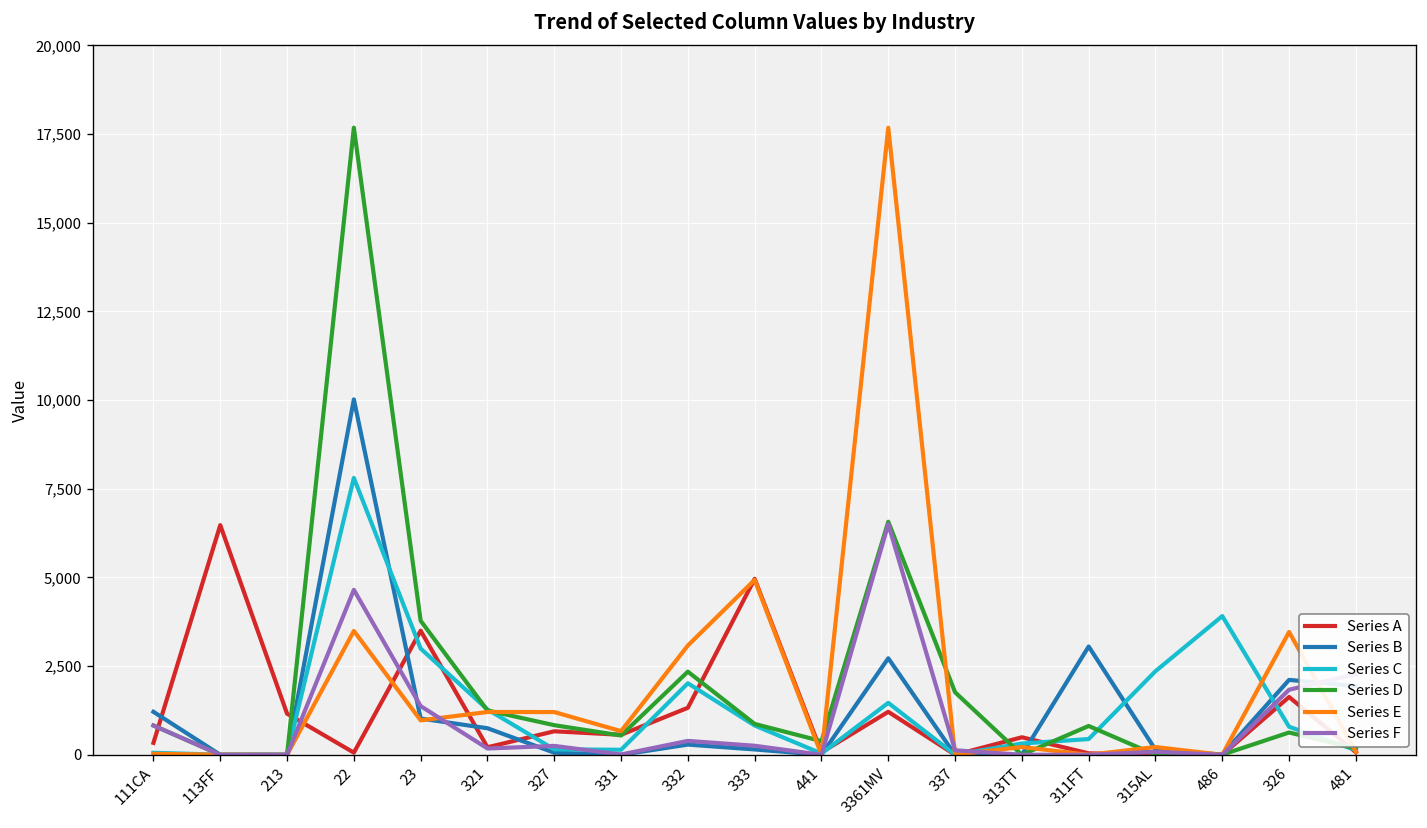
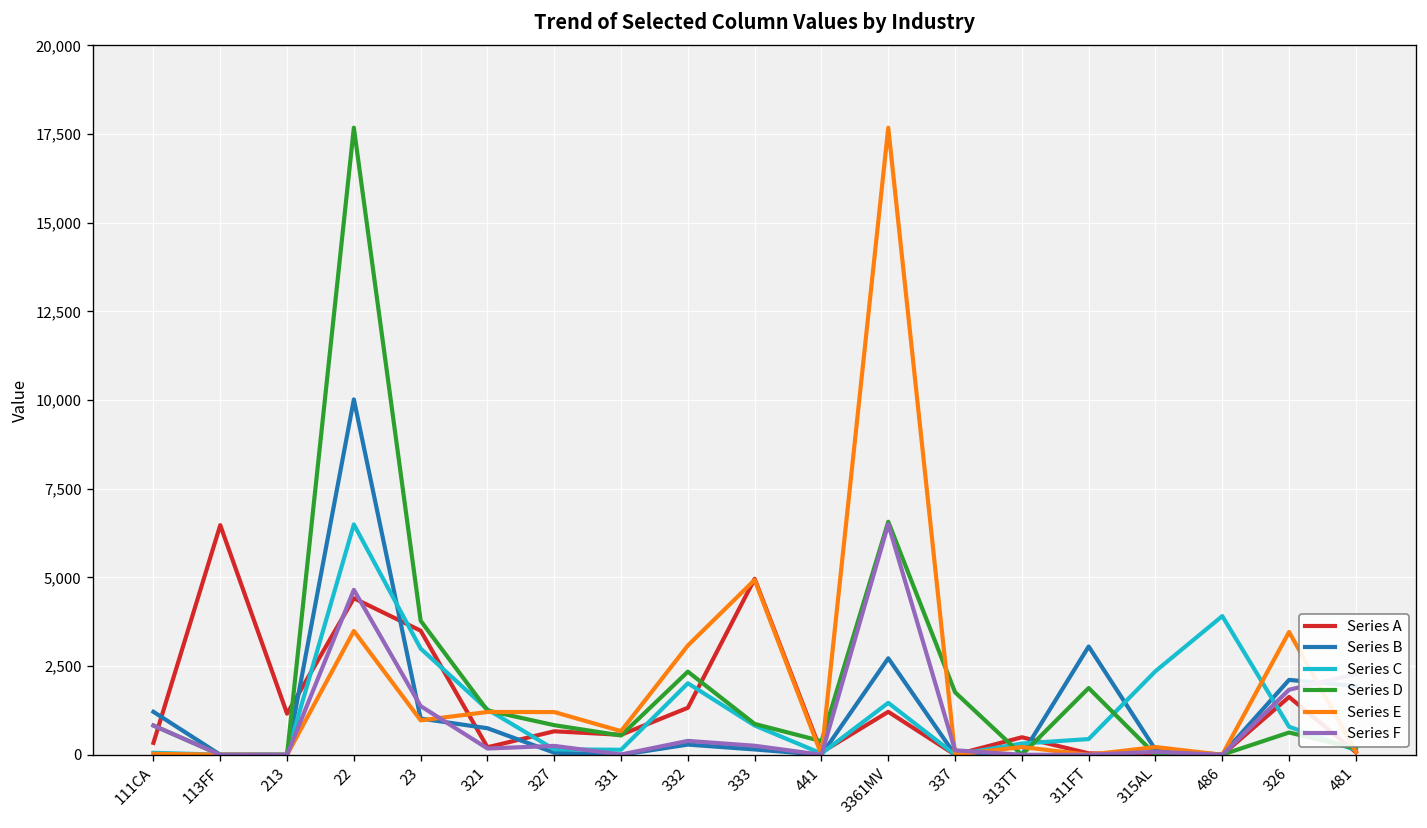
Series A, 22: 100 -> 4,400
Series C, 22: 7,800 -> 6,500
Series D, 311FT: 800 -> 1,900
